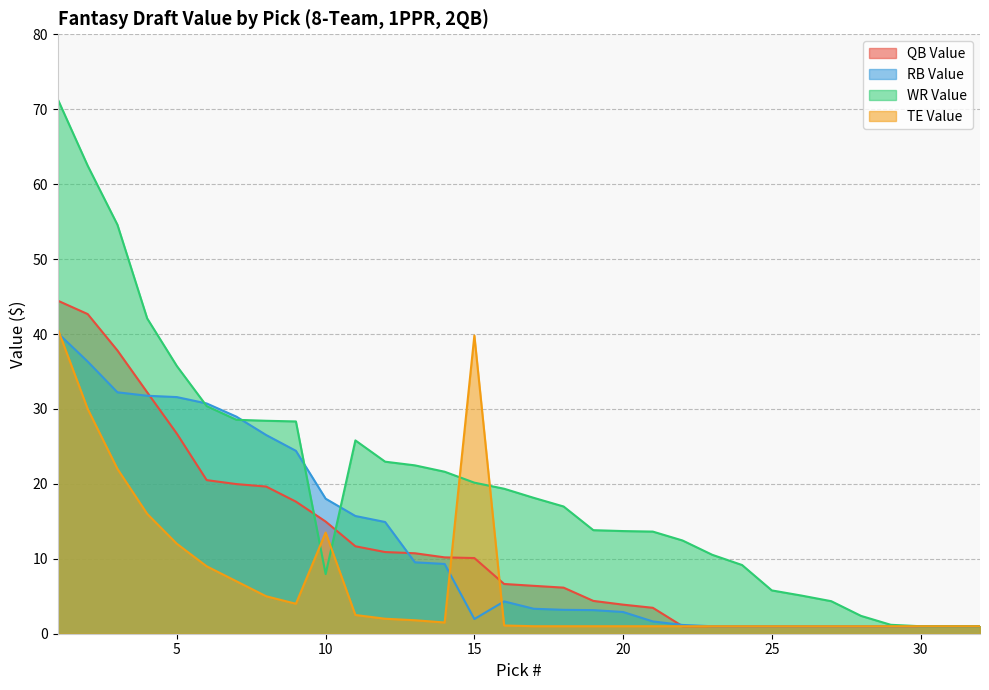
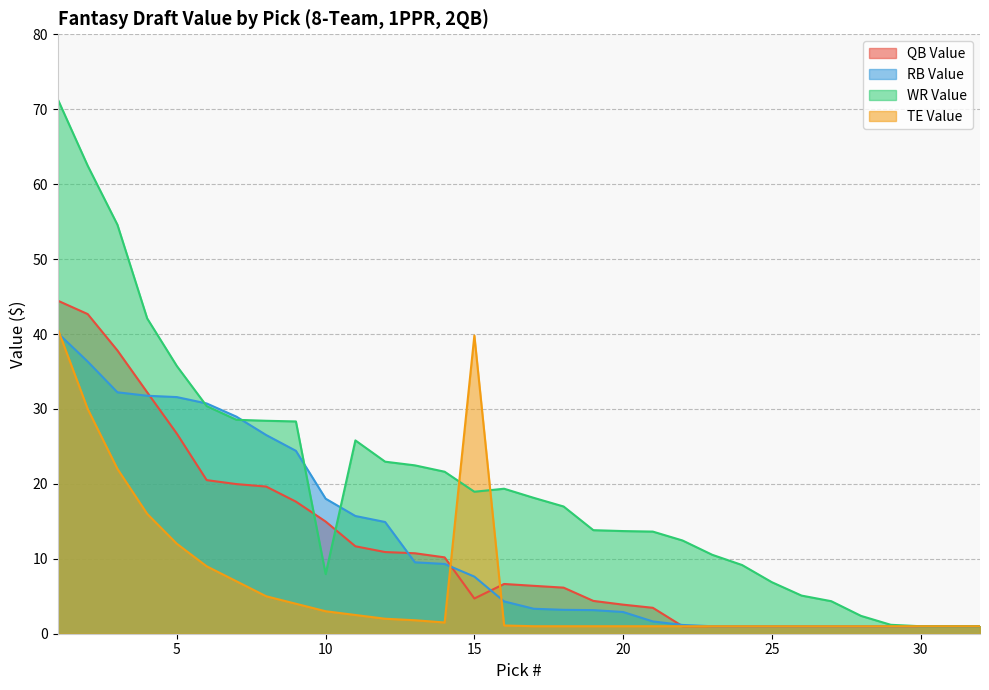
TE Value, 10: 14 -> 3
QB Value, 15: 10 -> 5
RB Value, 15: 2 -> 8
WR Value, 15: 20 -> 19
WR Value, 25: 6 -> 7
